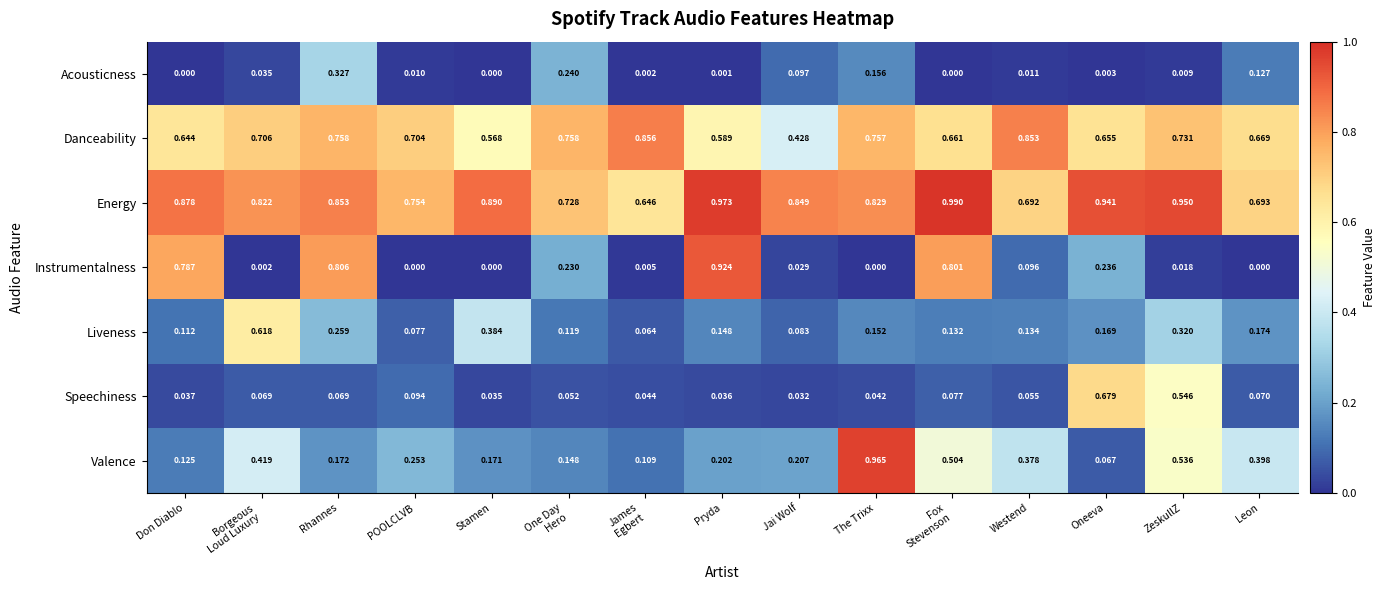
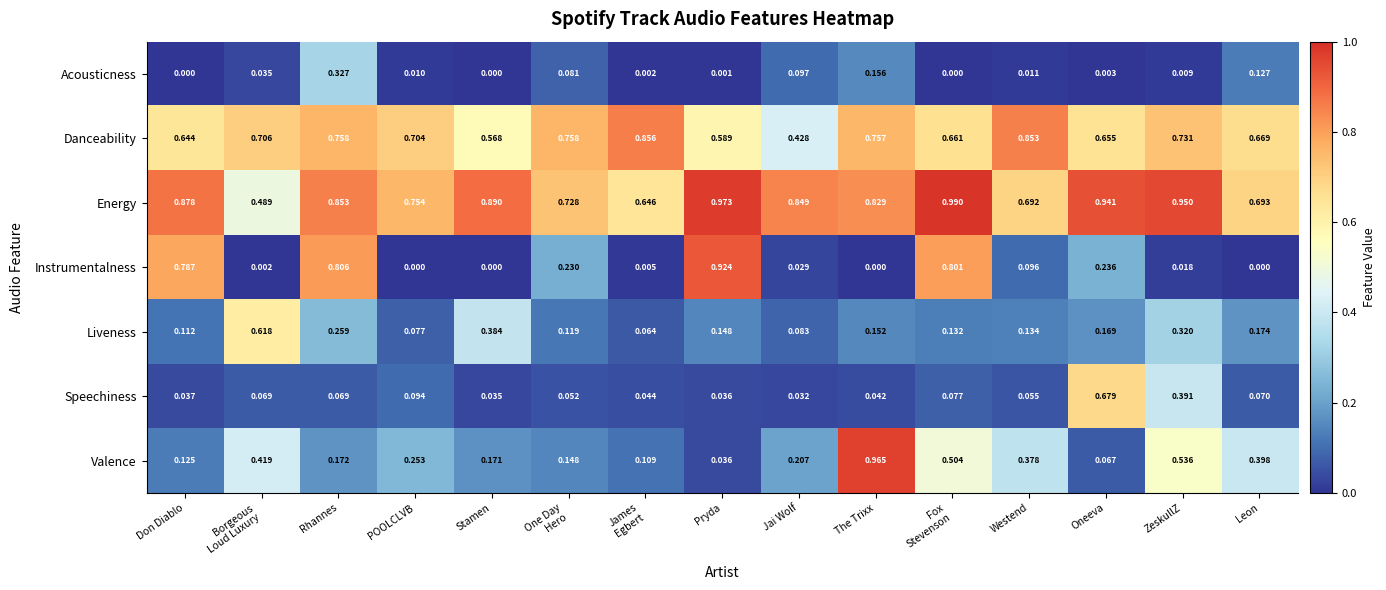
Acousticness, One Day Hero: 0.240 -> 0.081
Energy, Borgeous Loud Luxury: 0.822 -> 0.489
Speechiness, ZeskullZ: 0.546 -> 0.391
Valence, Pryda: 0.202 -> 0.036
